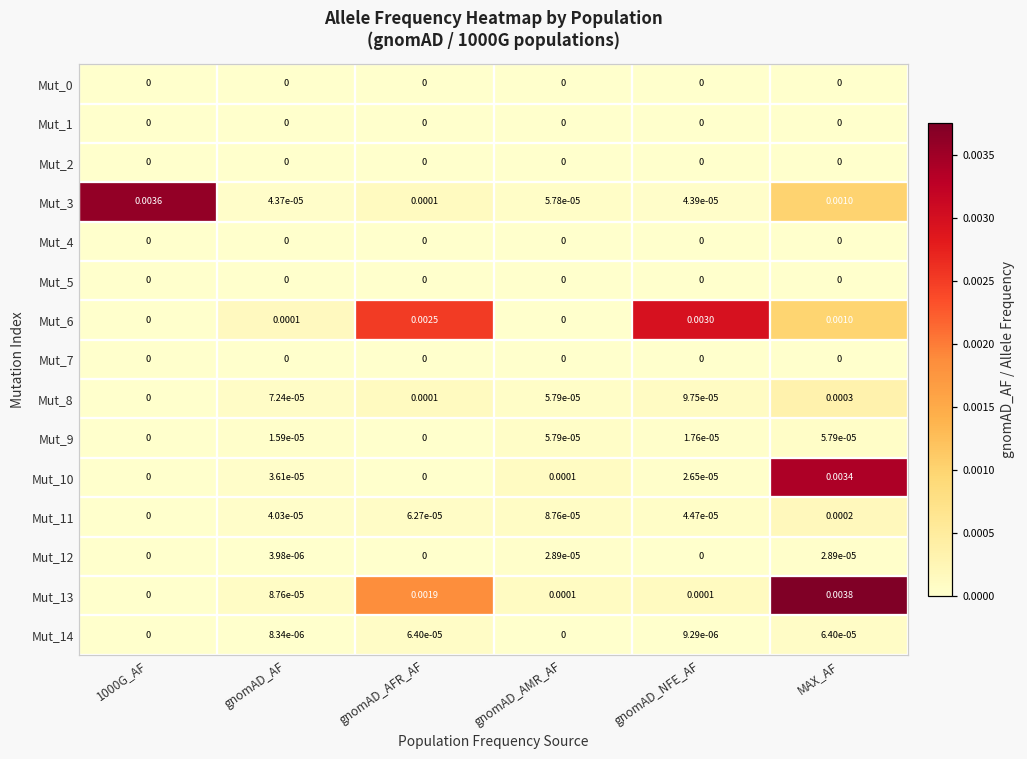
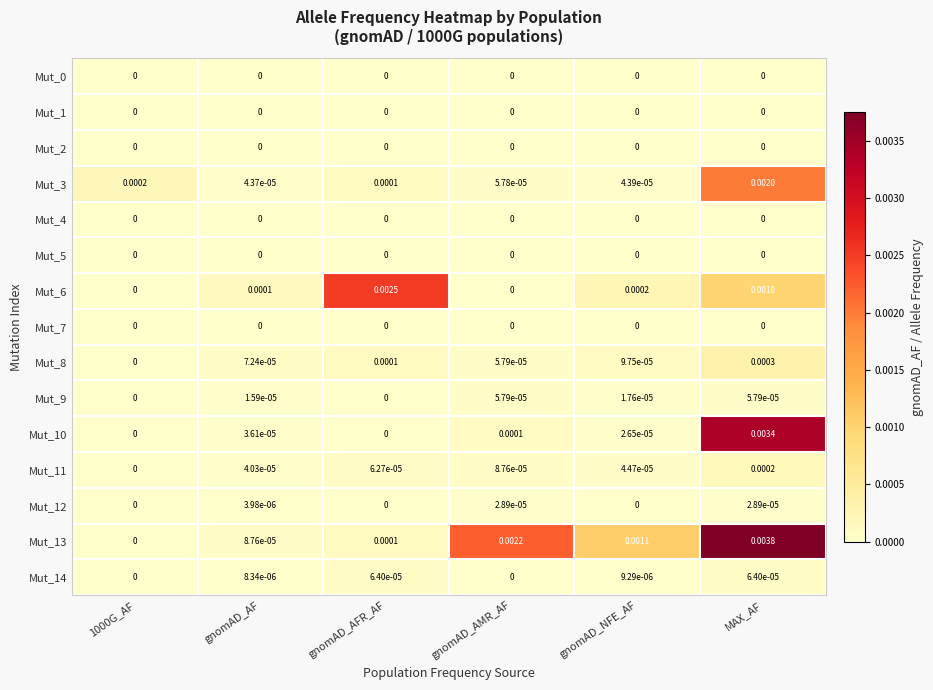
Mut_3, 1000G_AF: 0.0036 -> 0.0002
Mut_3, MAX_AF: 0.0010 -> 0.0020
Mut_6, gnomAD_NFE_AF: 0.0030 -> 0.0002
Mut_13, gnomAD_AFR_AF: 0.0019 -> 0.0001
Mut_13, gnomAD_AMR_AF: 0.0001 -> 0.0022
Mut_13, gnomAD_NFE_AF: 0.0001 -> 0.0011
